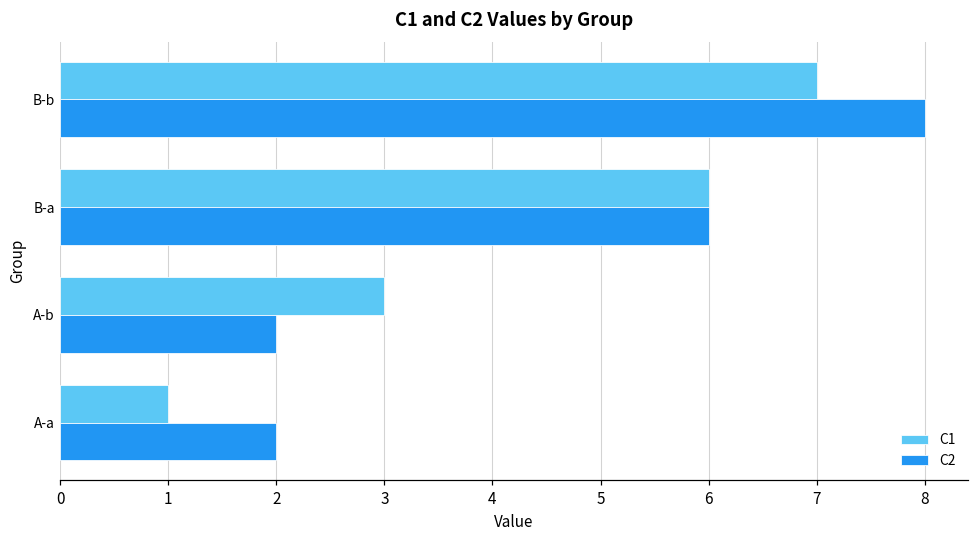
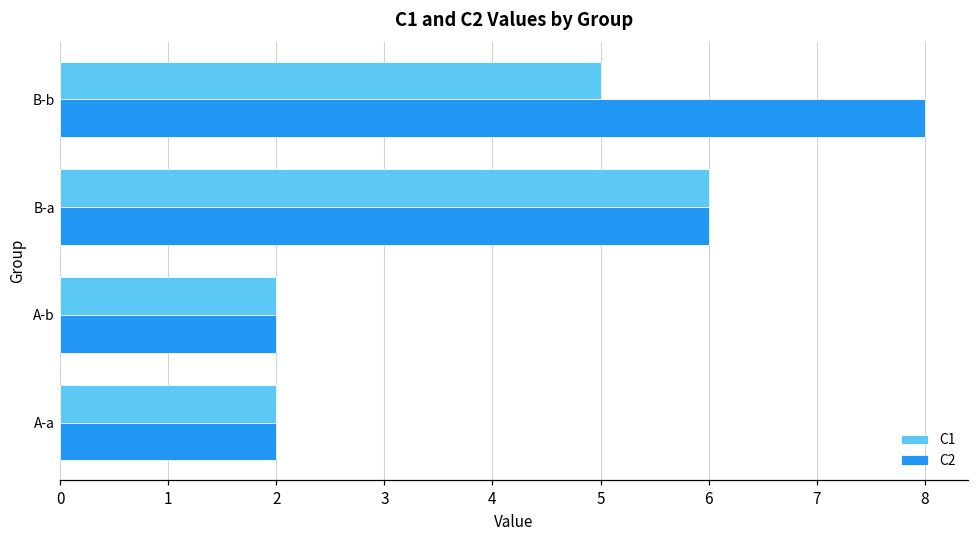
C1, B-b: 7 -> 5
C1, A-b: 3 -> 2
C1, A-a: 1 -> 2
